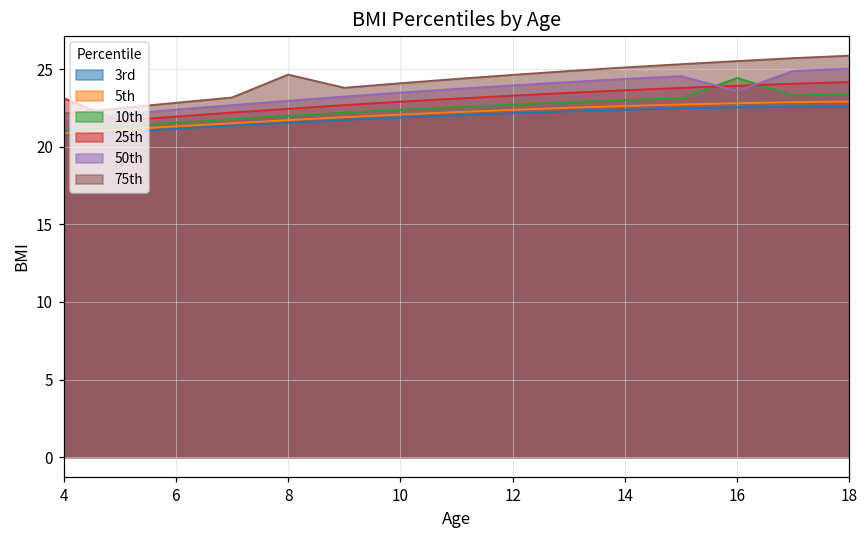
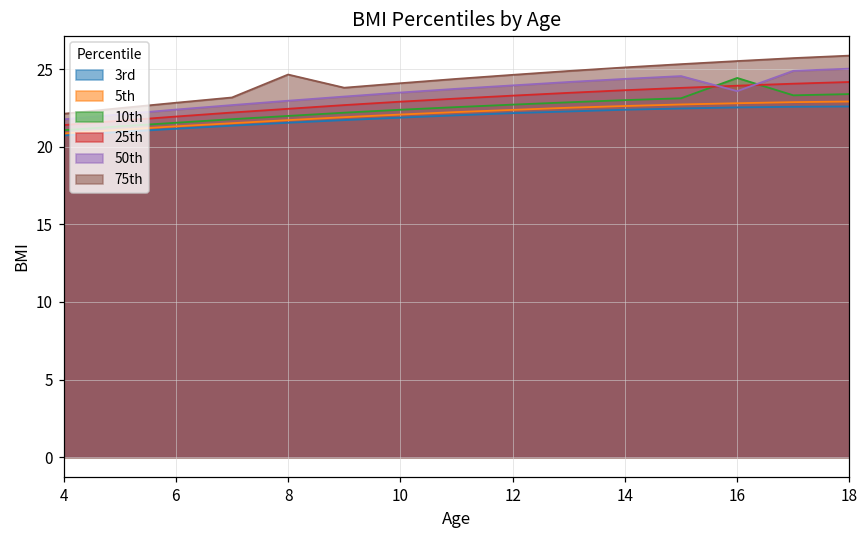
25th, 4: 23.2 -> 21.4
